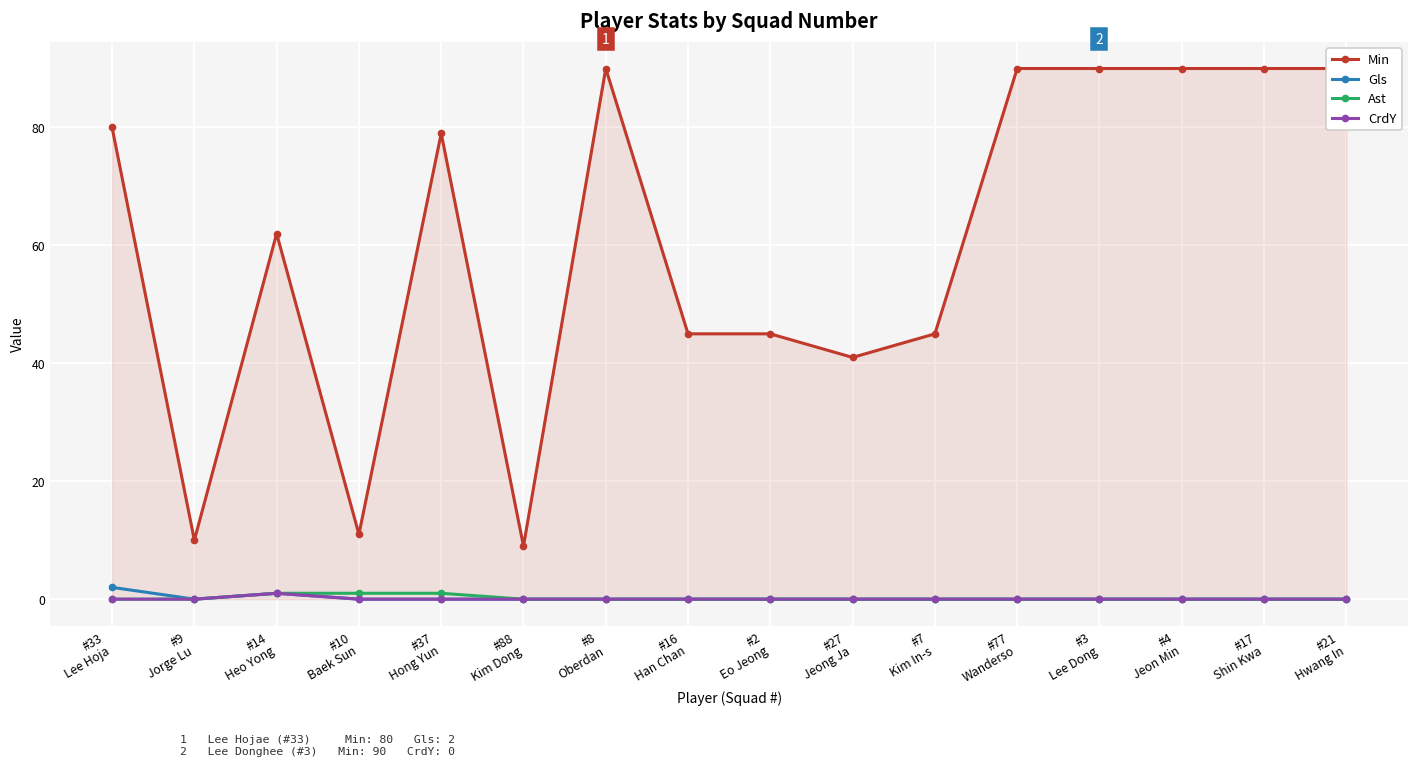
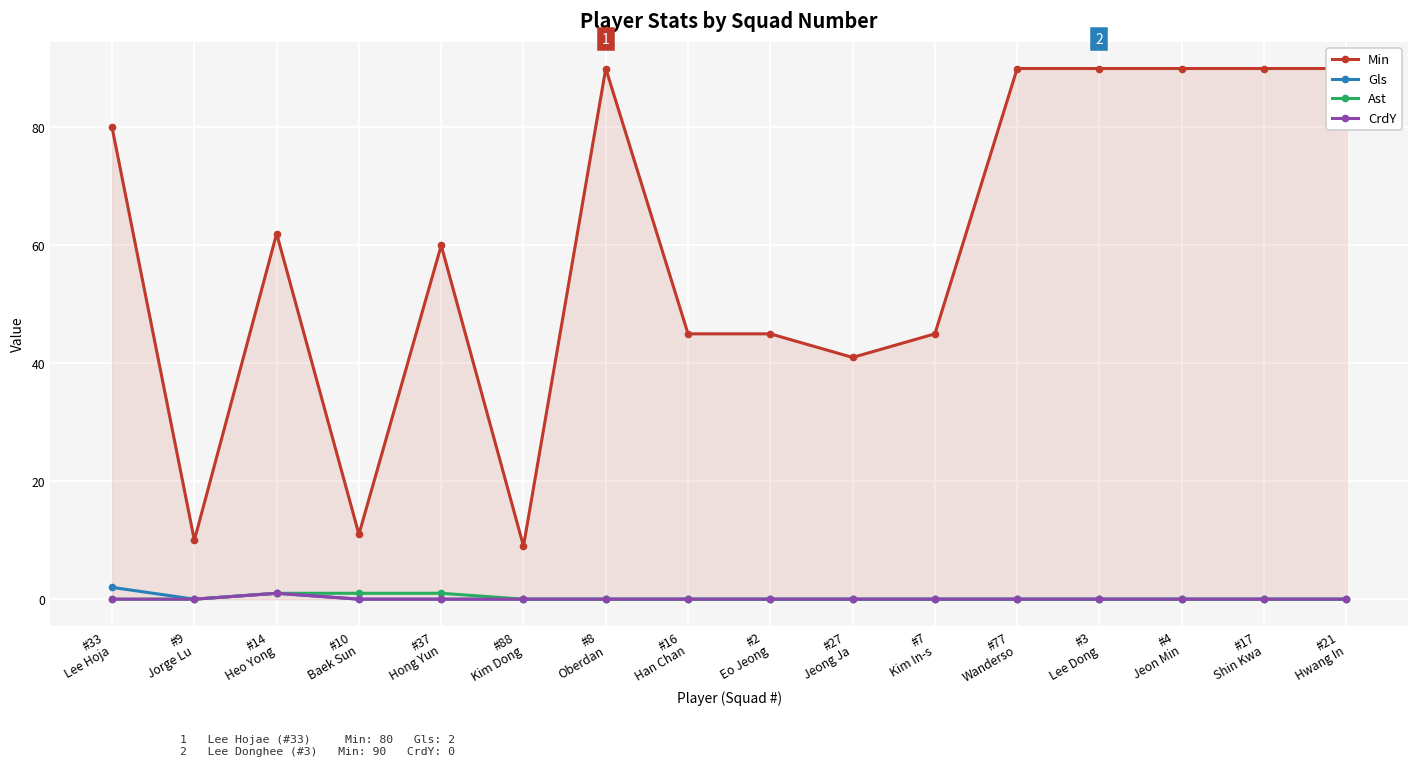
Min, #37 Hong Yun: 79 -> 60
